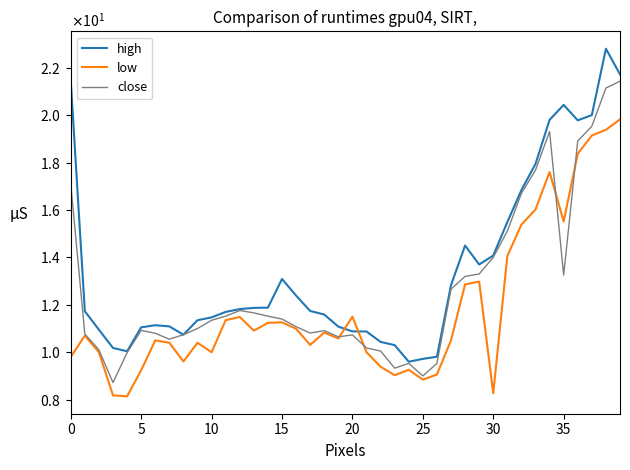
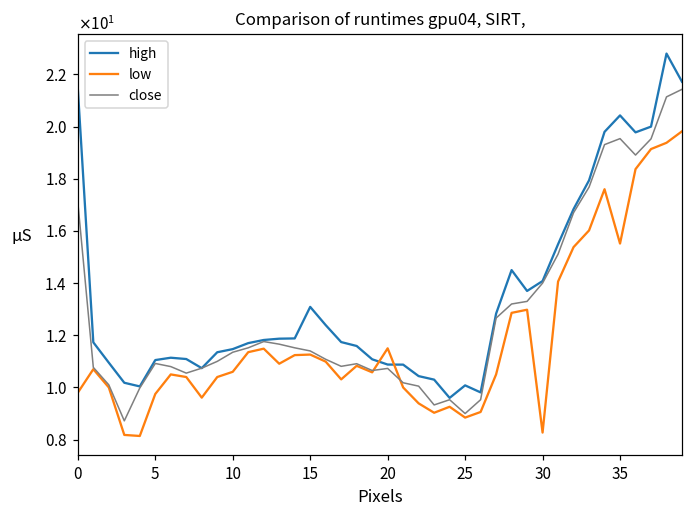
low, 5: 9.2 -> 9.8
low, 10: 10.0 -> 10.6
high, 25: 9.7 -> 10.1
close, 35: 13.3 -> 19.5
